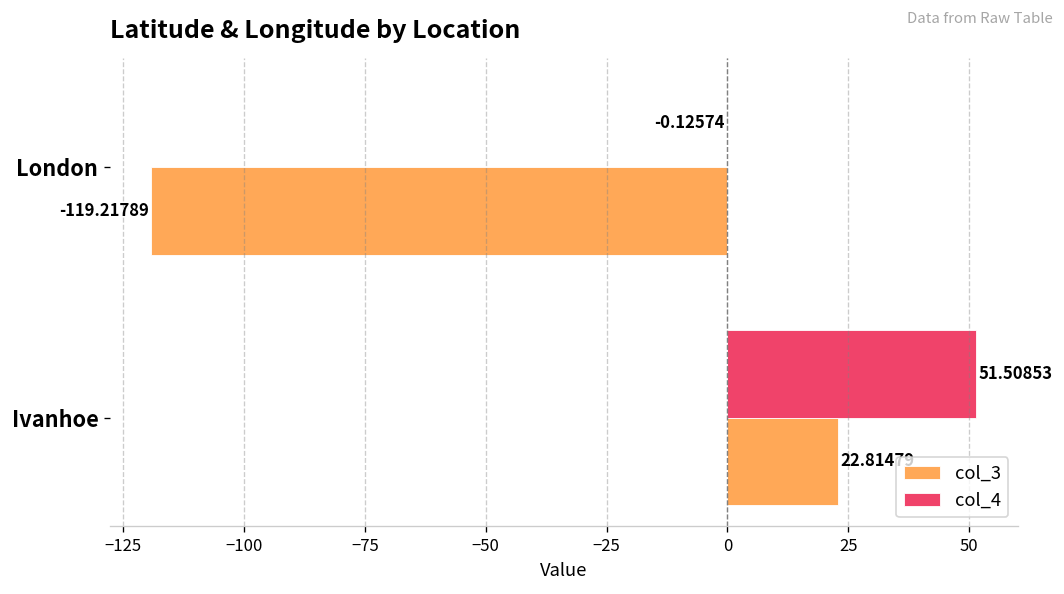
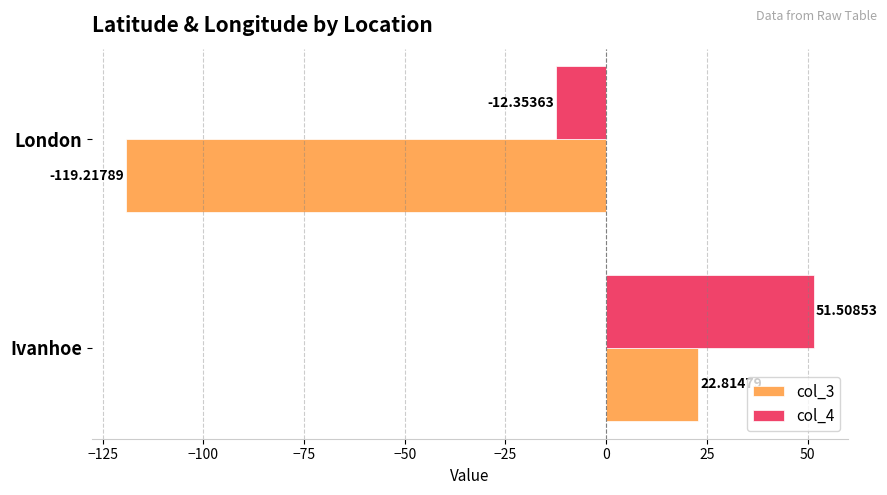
col_4, London: -0.12574 -> -12.35363
